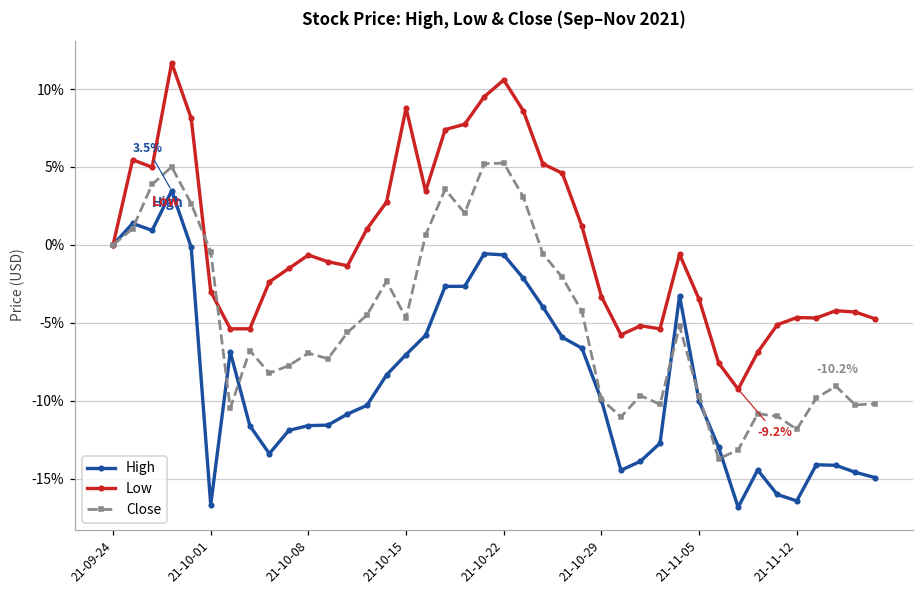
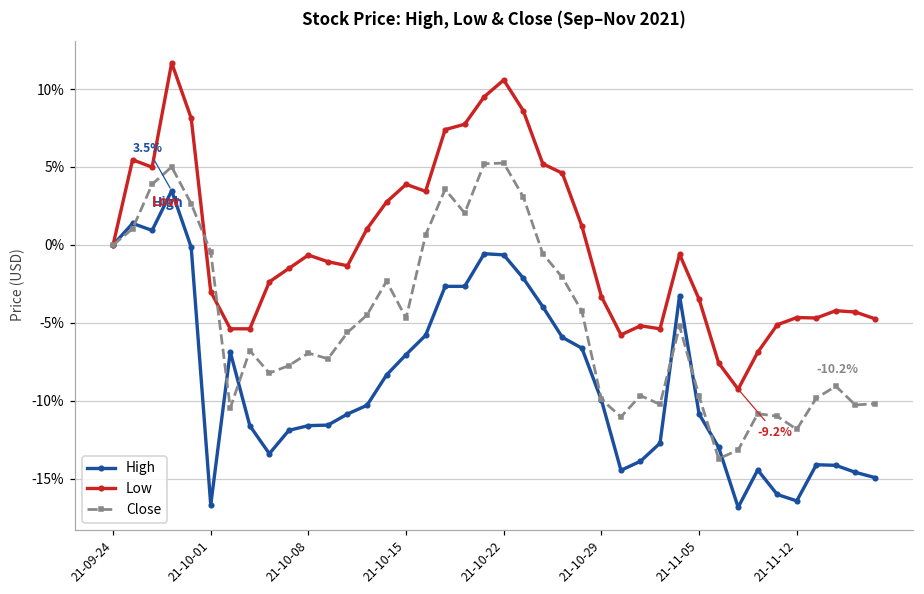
Low, 21-10-15: 8.8% -> 3.9%
High, 21-11-05: -10.0% -> -10.8%
